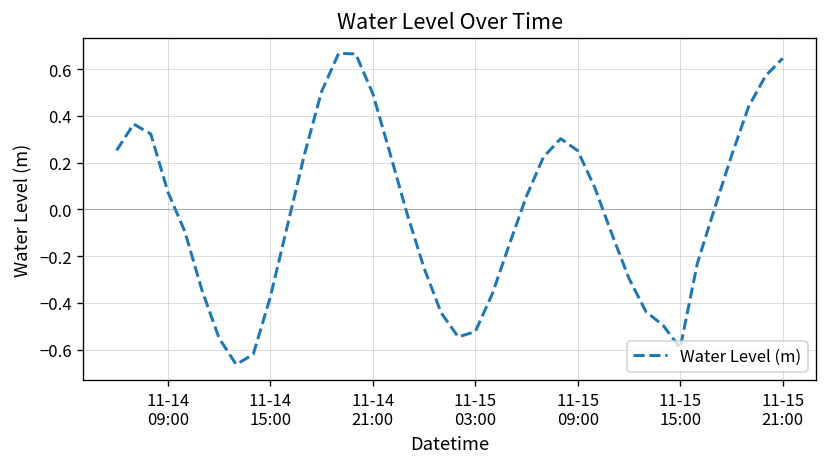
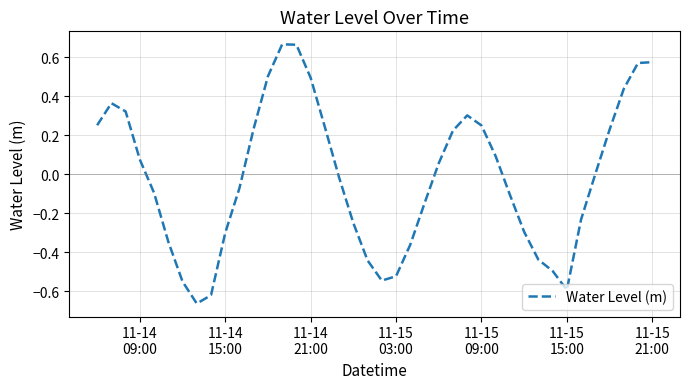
11-14 15:00: -0.38 -> -0.30
11-15 21:00: 0.65 -> 0.58
